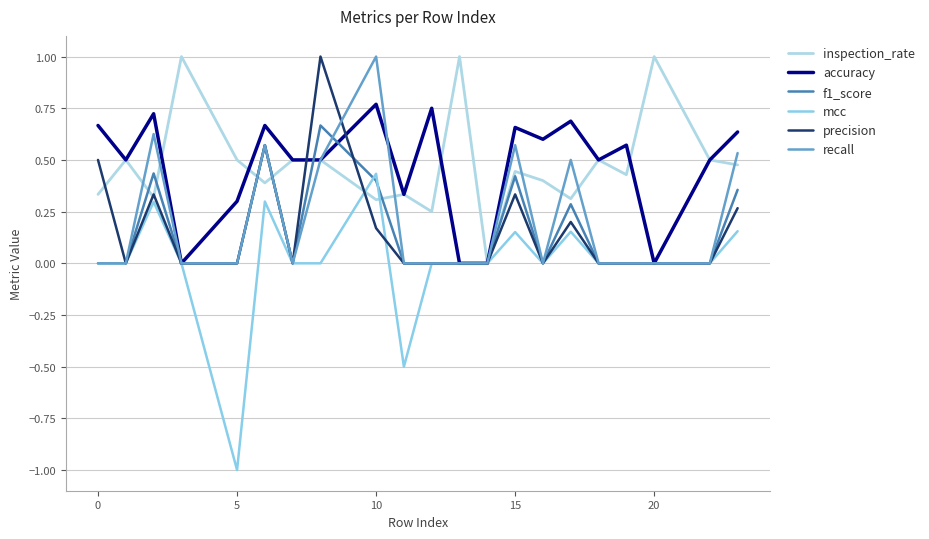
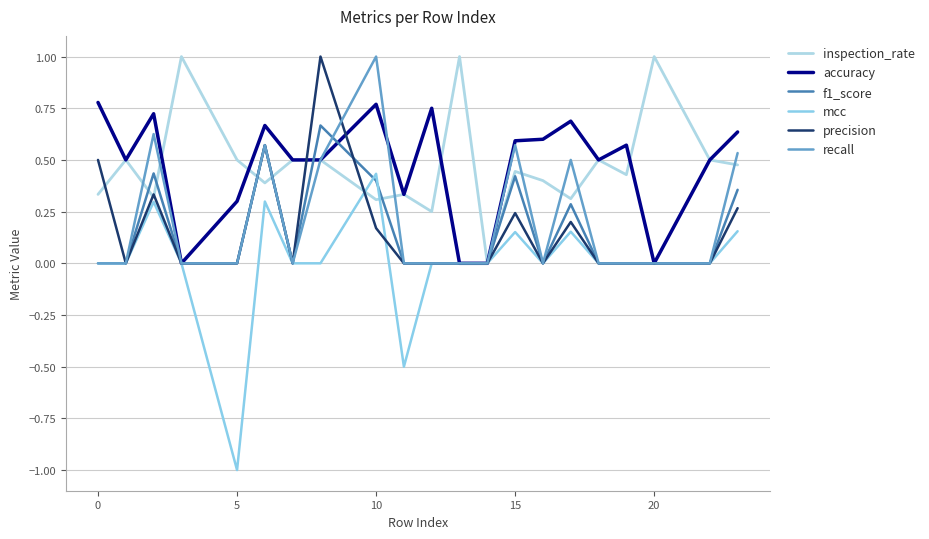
accuracy, 0: 0.67 -> 0.78
accuracy, 15: 0.66 -> 0.59
precision, 15: 0.33 -> 0.24
